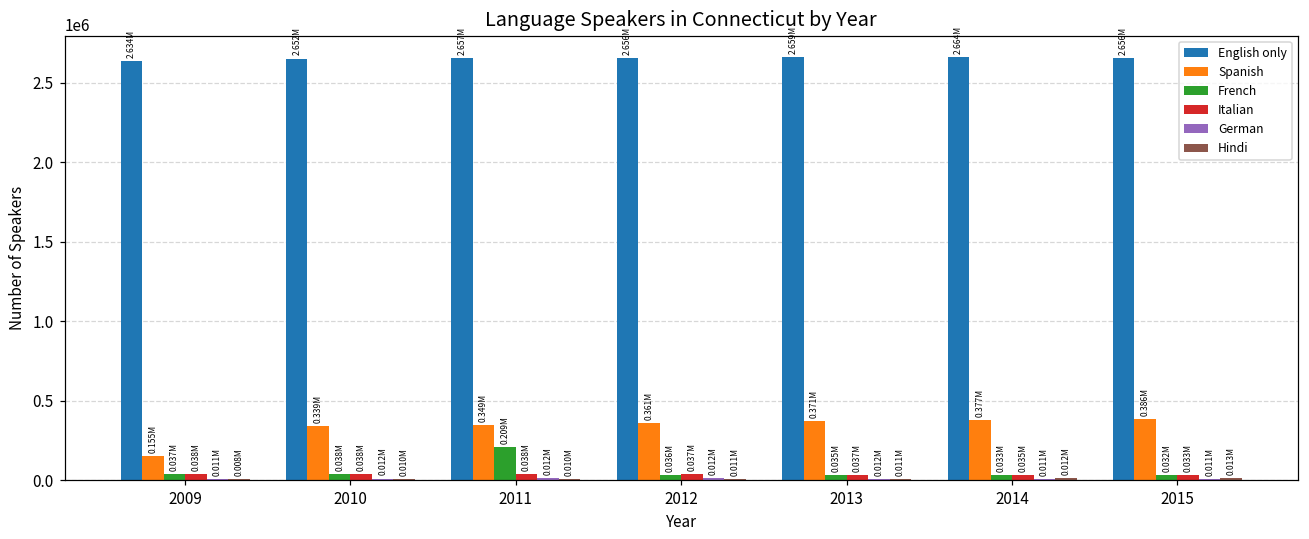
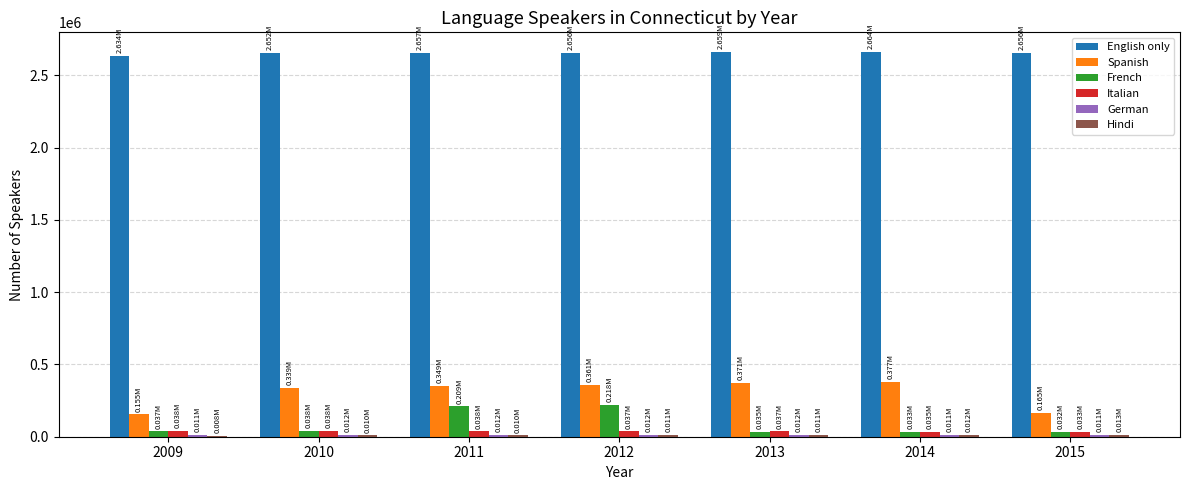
French, 2012: 0.036M -> 0.218M
Spanish, 2015: 0.386M -> 0.165M
